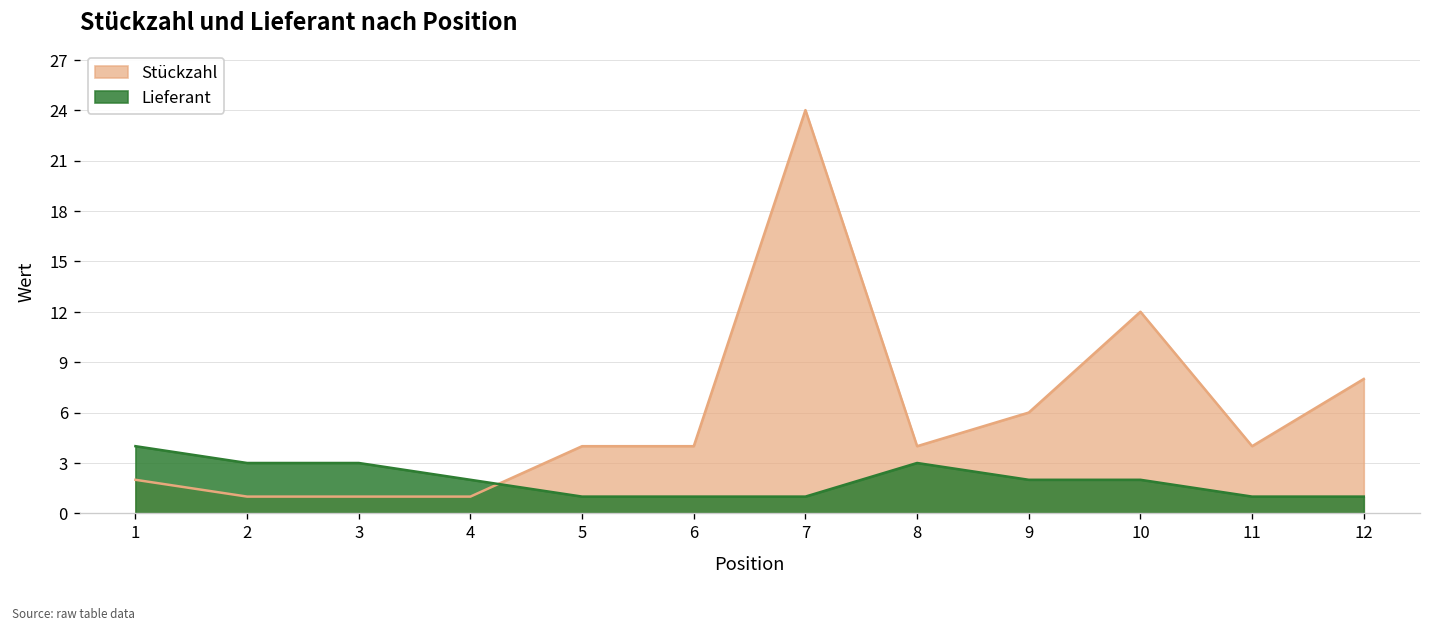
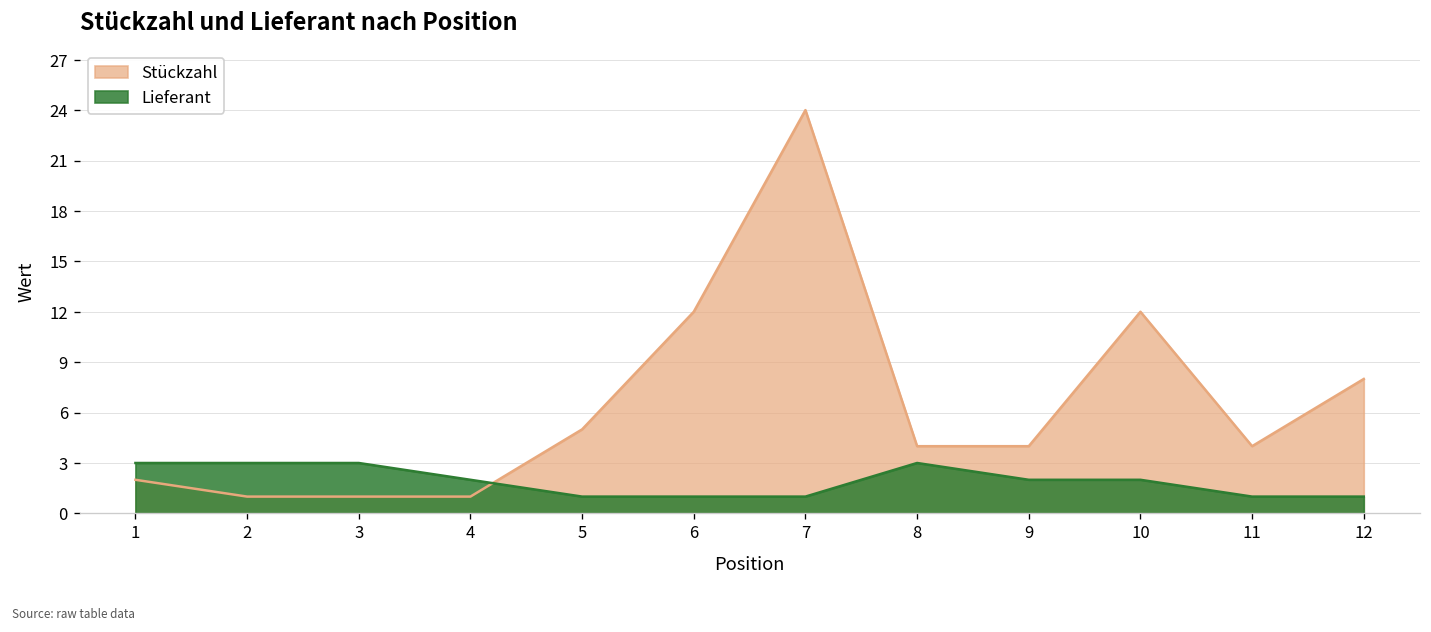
Lieferant, 1: 4 -> 3
Stückzahl, 5: 4 -> 5
Stückzahl, 6: 4 -> 12
Stückzahl, 9: 6 -> 4
